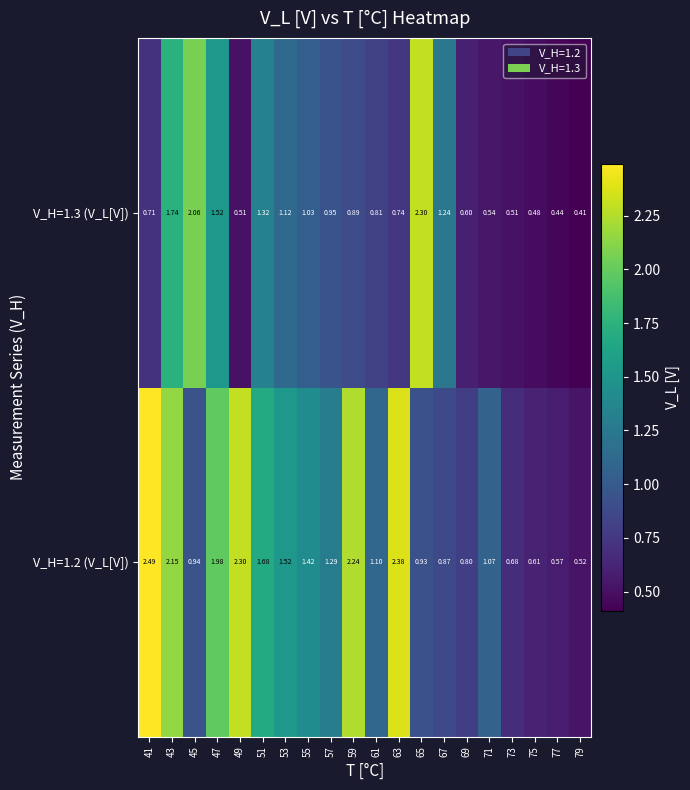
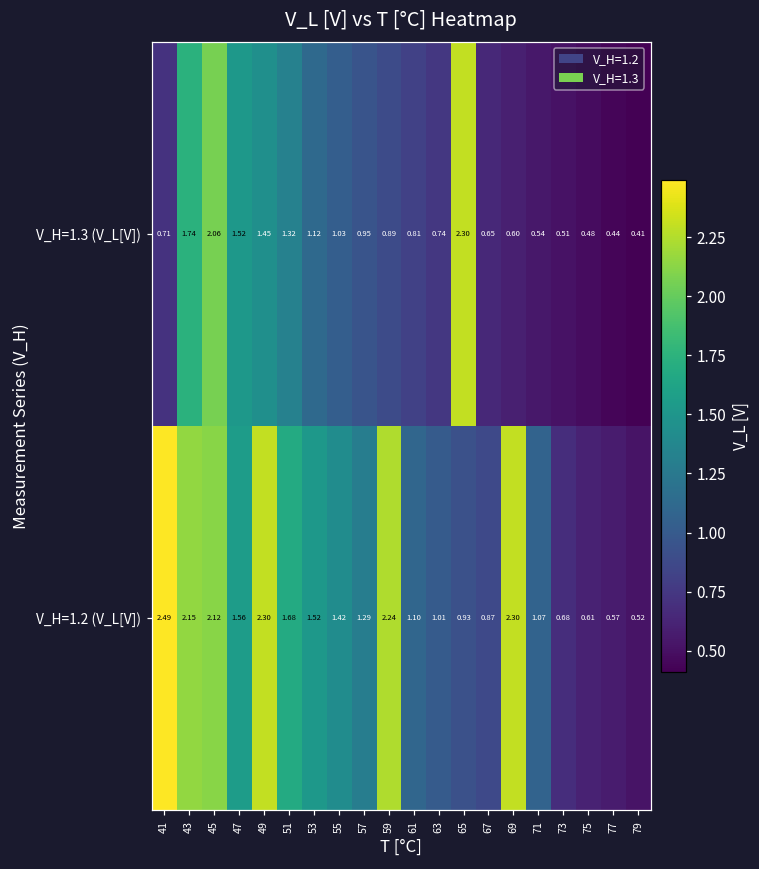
V_H=1.3 (V_L[V]), 49: 0.51 -> 1.45
V_H=1.3 (V_L[V]), 67: 1.24 -> 0.65
V_H=1.2 (V_L[V]), 45: 0.94 -> 2.12
V_H=1.2 (V_L[V]), 47: 1.98 -> 1.56
V_H=1.2 (V_L[V]), 63: 2.38 -> 1.01
V_H=1.2 (V_L[V]), 69: 0.80 -> 2.30
